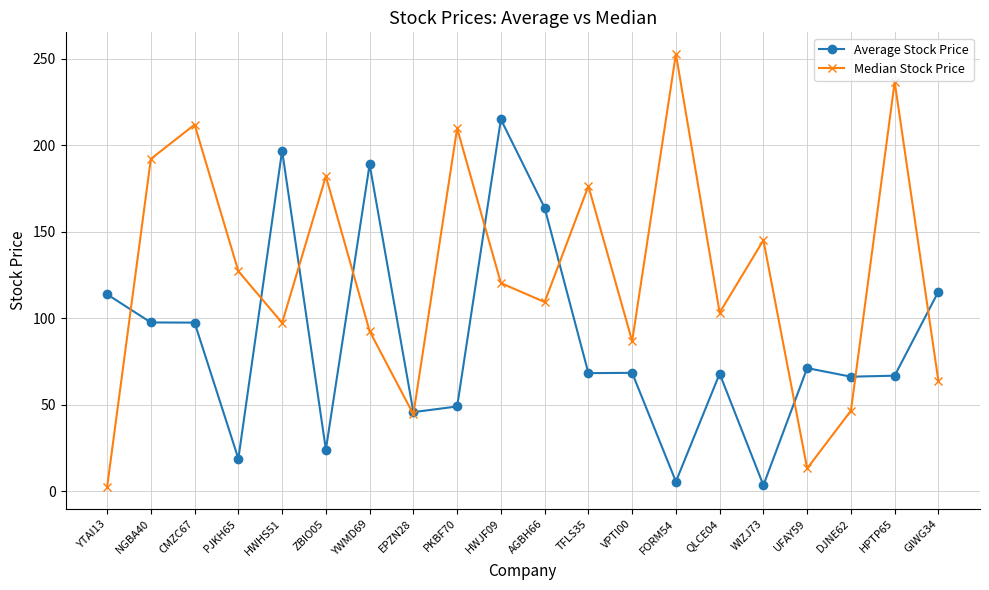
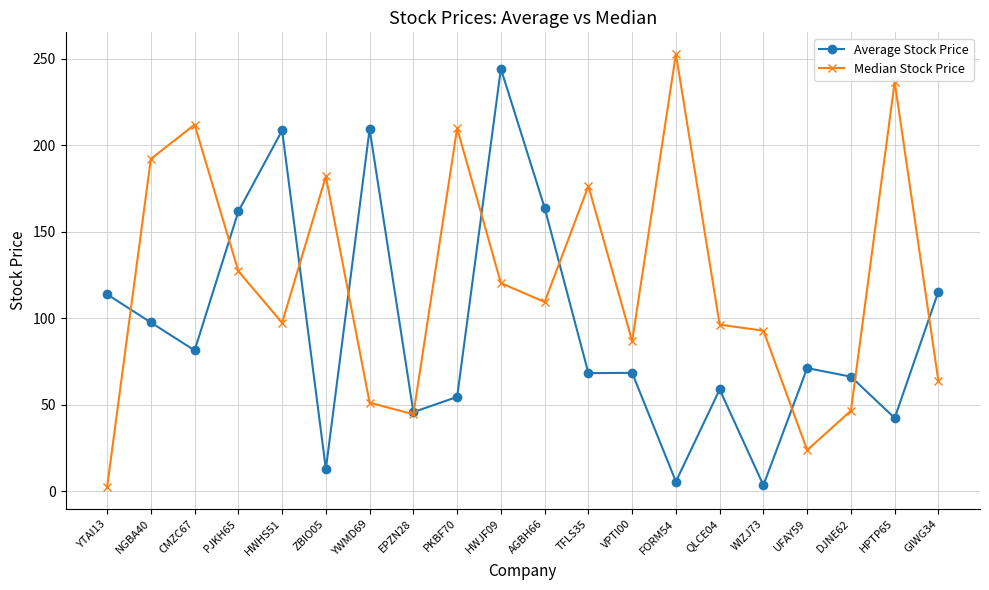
Average Stock Price, CMZC67: 97 -> 81
Average Stock Price, PJKH65: 19 -> 162
Average Stock Price, HWHS51: 197 -> 209
Average Stock Price, ZBIO05: 24 -> 13
Average Stock Price, YWMD69: 189 -> 209
Median Stock Price, YWMD69: 93 -> 51
Average Stock Price, PKBF70: 49 -> 55
Average Stock Price, HWJF09: 215 -> 244
Average Stock Price, QLCE04: 68 -> 59
Median Stock Price, QLCE04: 103 -> 96
Median Stock Price, WIZJ73: 145 -> 93
Median Stock Price, UFAY59: 13 -> 24
Average Stock Price, HPTP65: 67 -> 42
